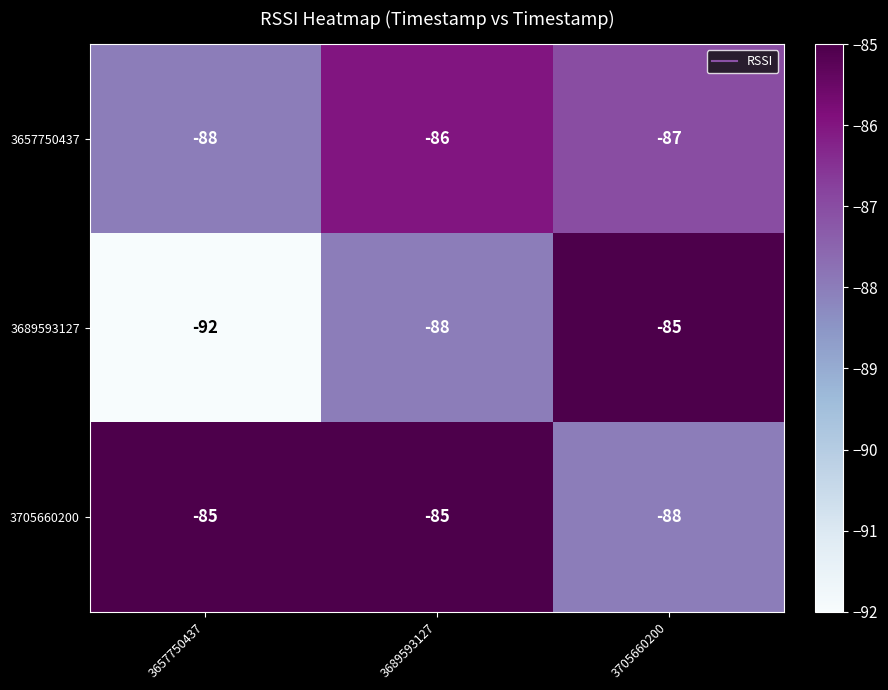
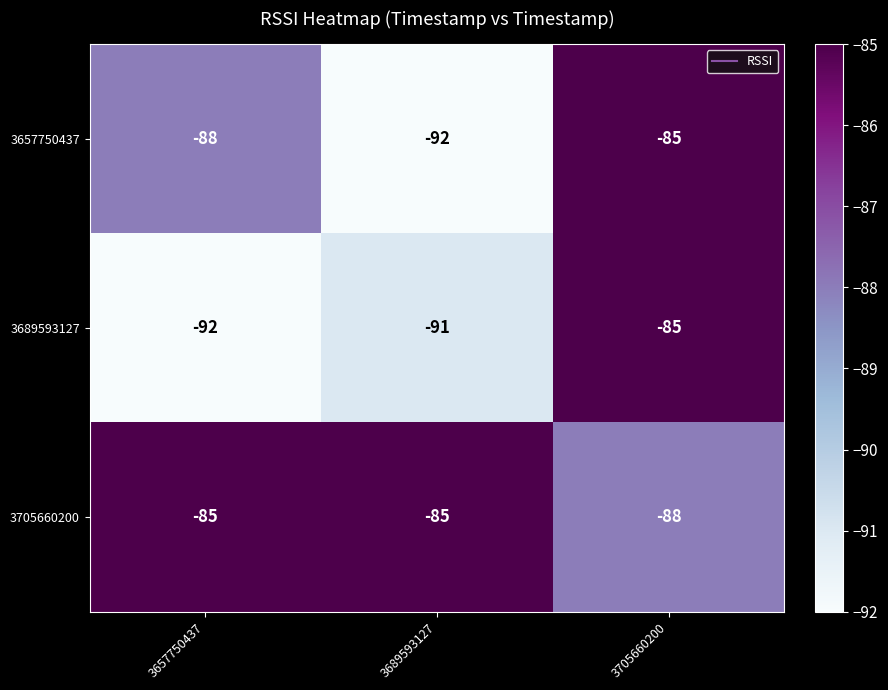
3657750437, 3689593127: -86 -> -92
3657750437, 3705660200: -87 -> -85
3689593127, 3689593127: -88 -> -91
